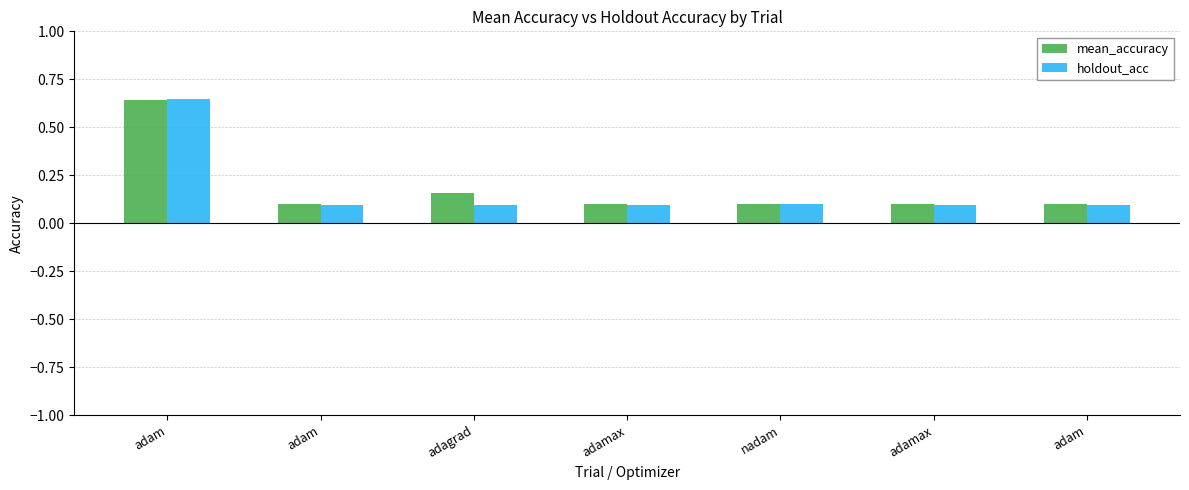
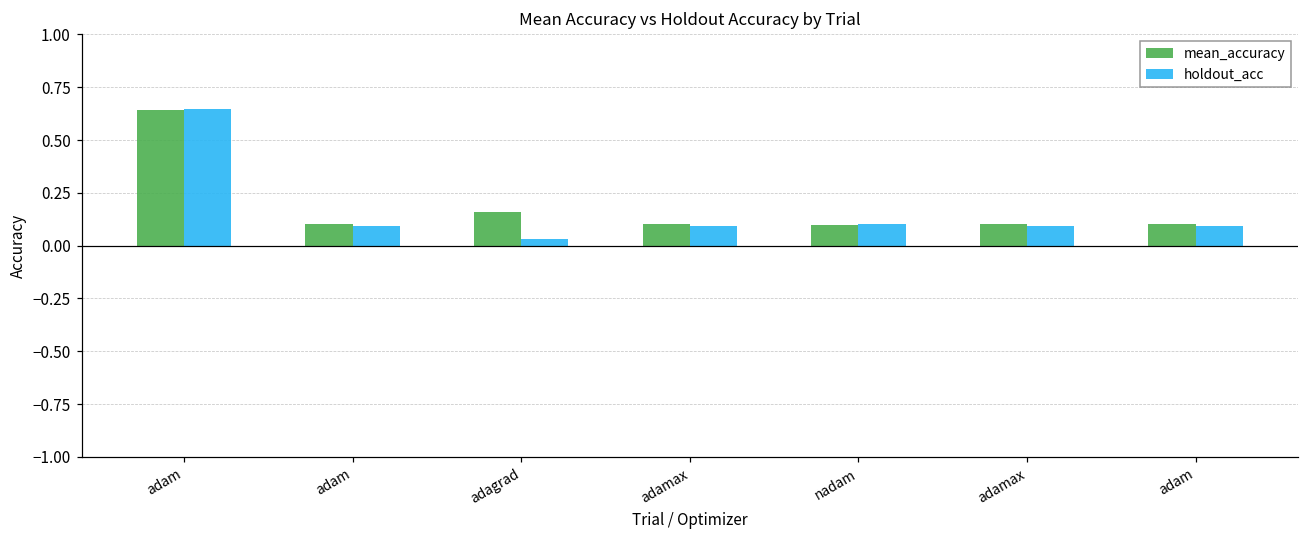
holdout_acc, adagrad: 0.09 -> 0.03
